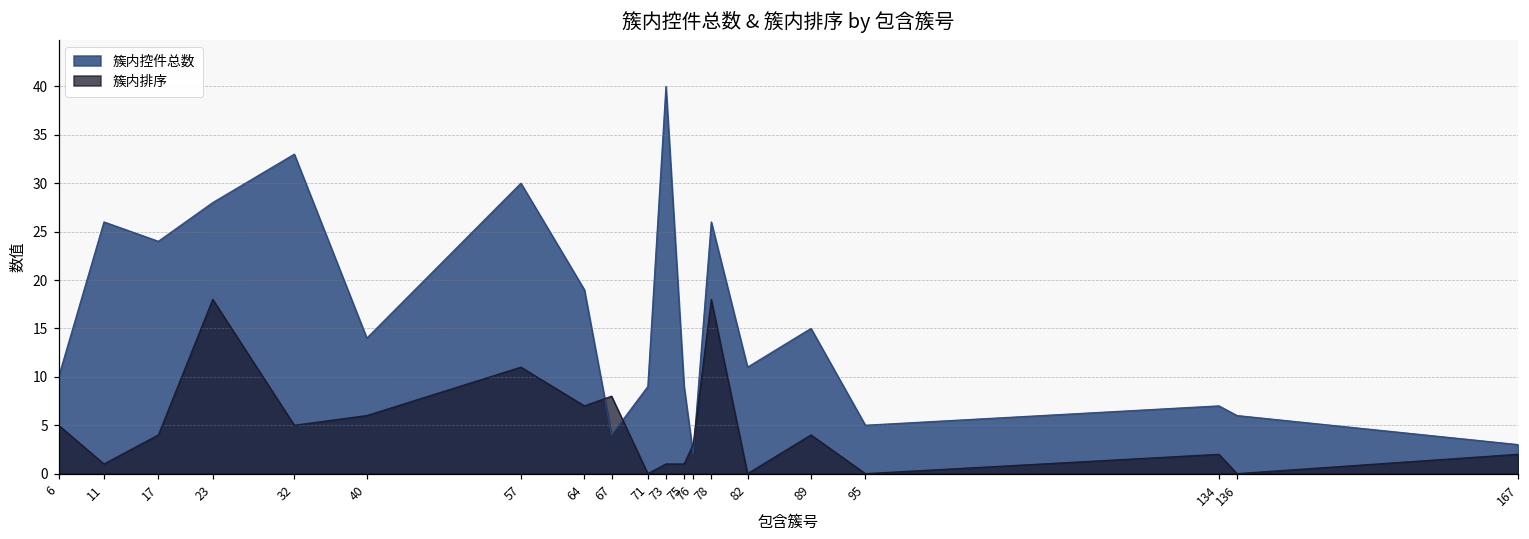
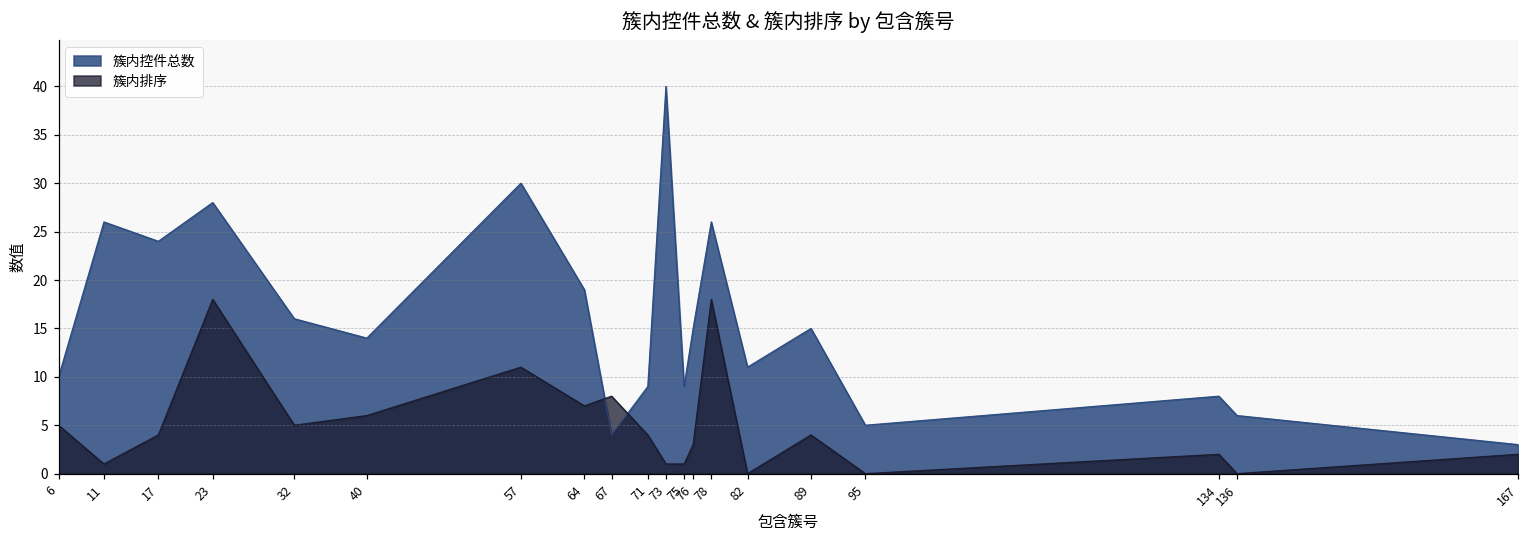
簇内控件总数, 32: 33 -> 16
簇内排序, 71: 0 -> 4
簇内控件总数, 76: 2 -> 15
簇内控件总数, 134: 7 -> 8
